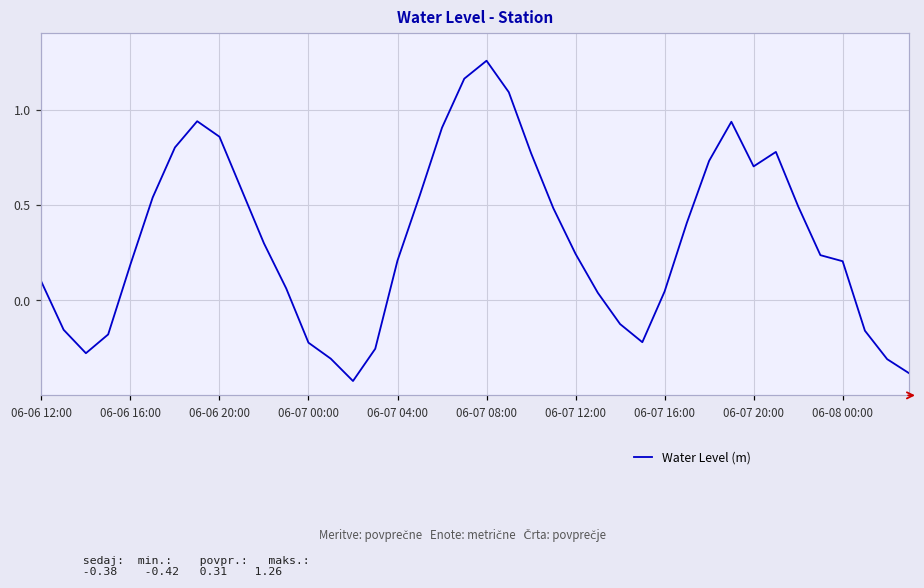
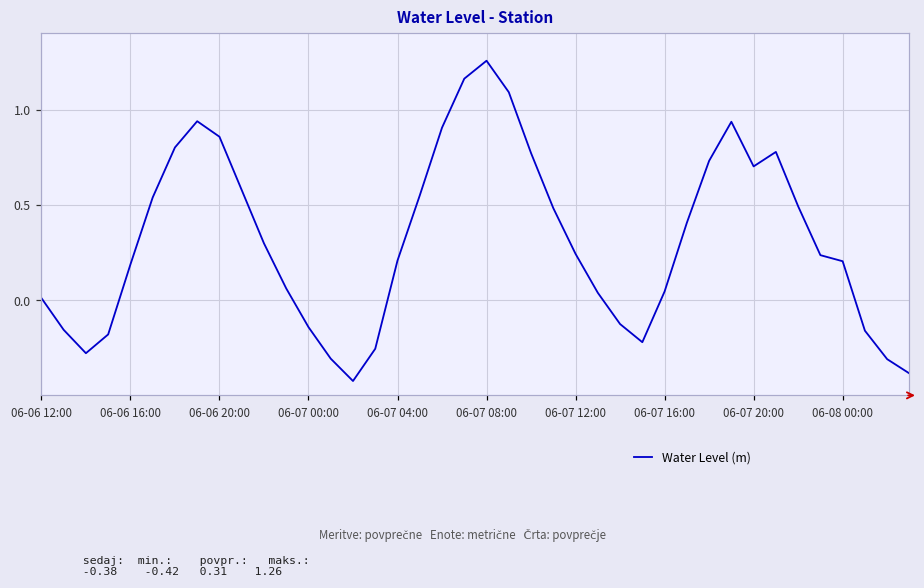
06-06 12:00: 0.10 -> 0.01
06-07 00:00: -0.22 -> -0.14
